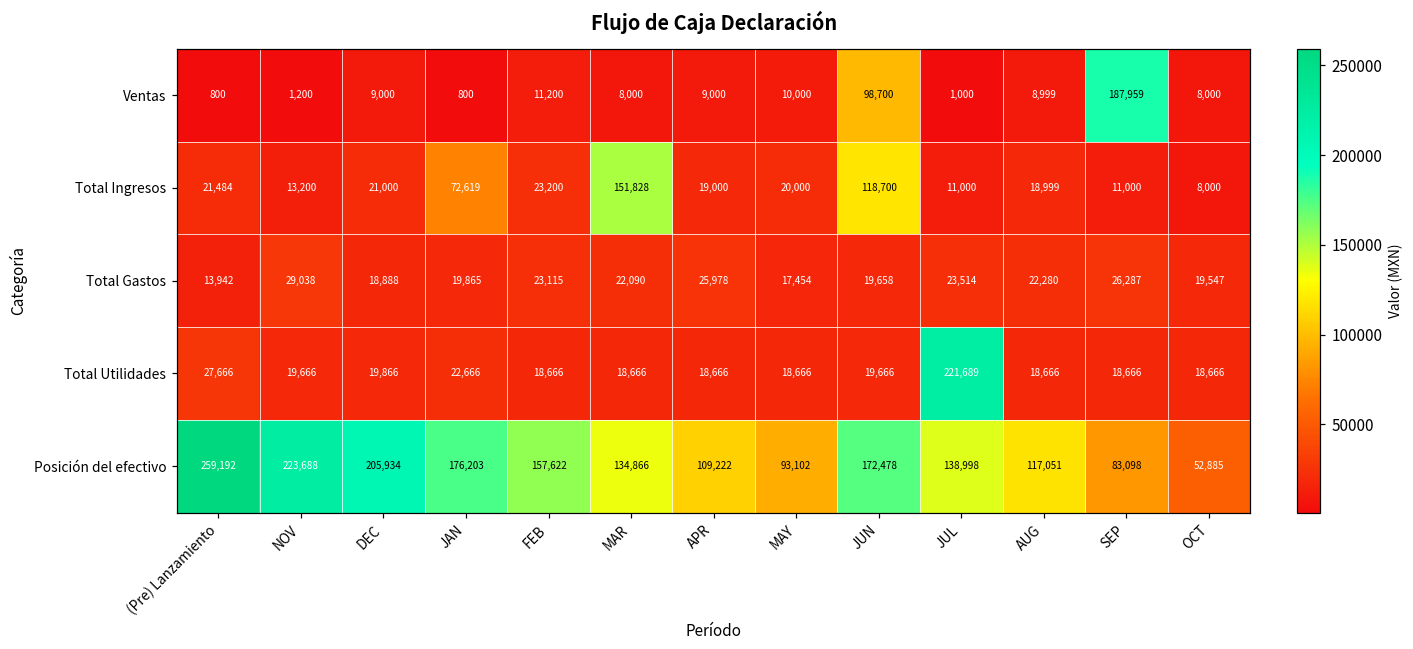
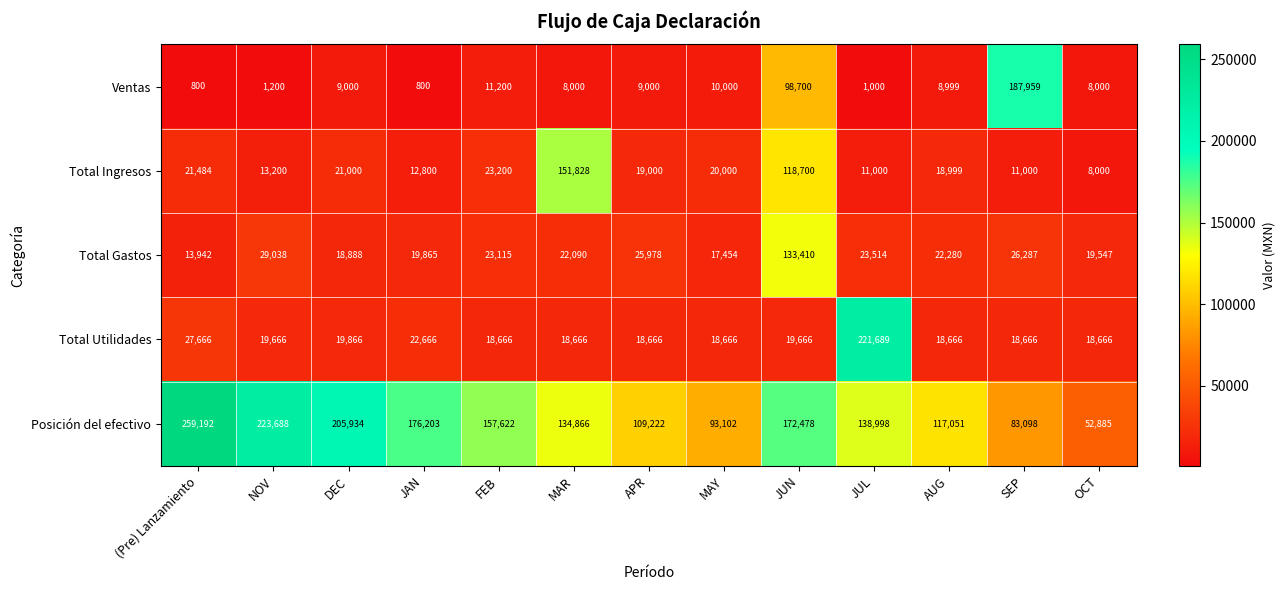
Total Ingresos, JAN: 72,619 -> 12,800
Total Gastos, JUN: 19,658 -> 133,410
